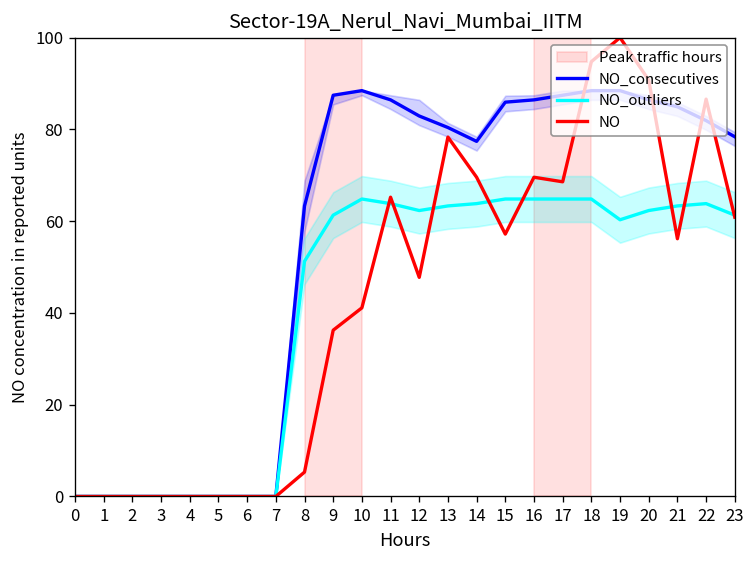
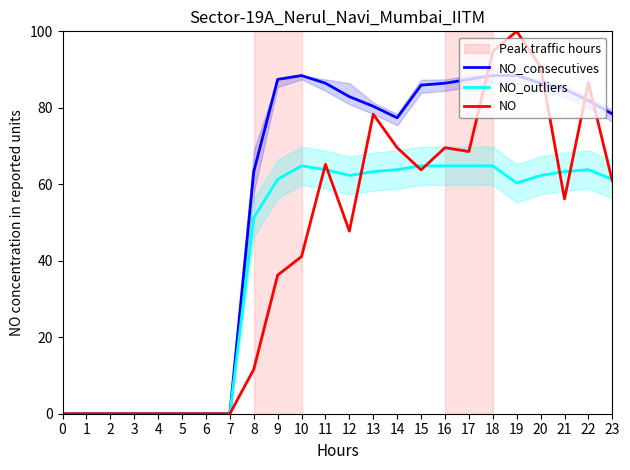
NO, 8: 5 -> 12
NO, 15: 57 -> 64
